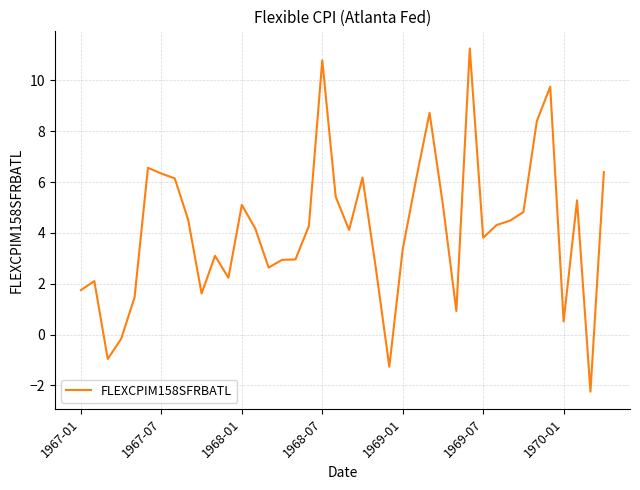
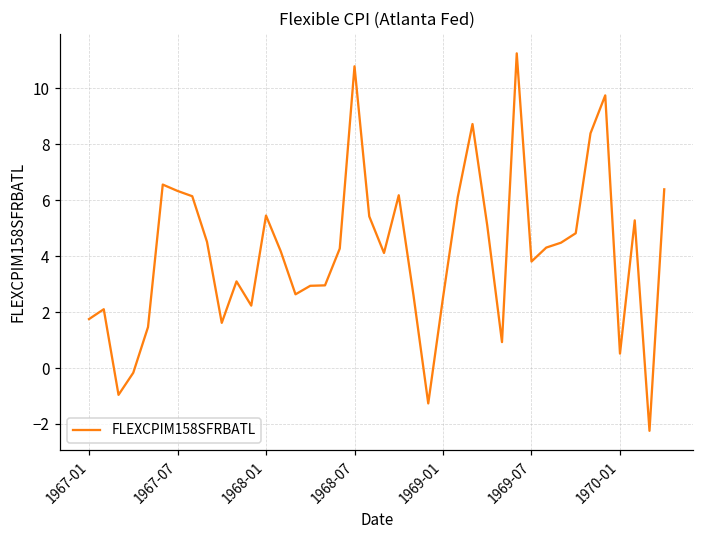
1968-01: 5.1 -> 5.5
1969-01: 3.4 -> 2.5
